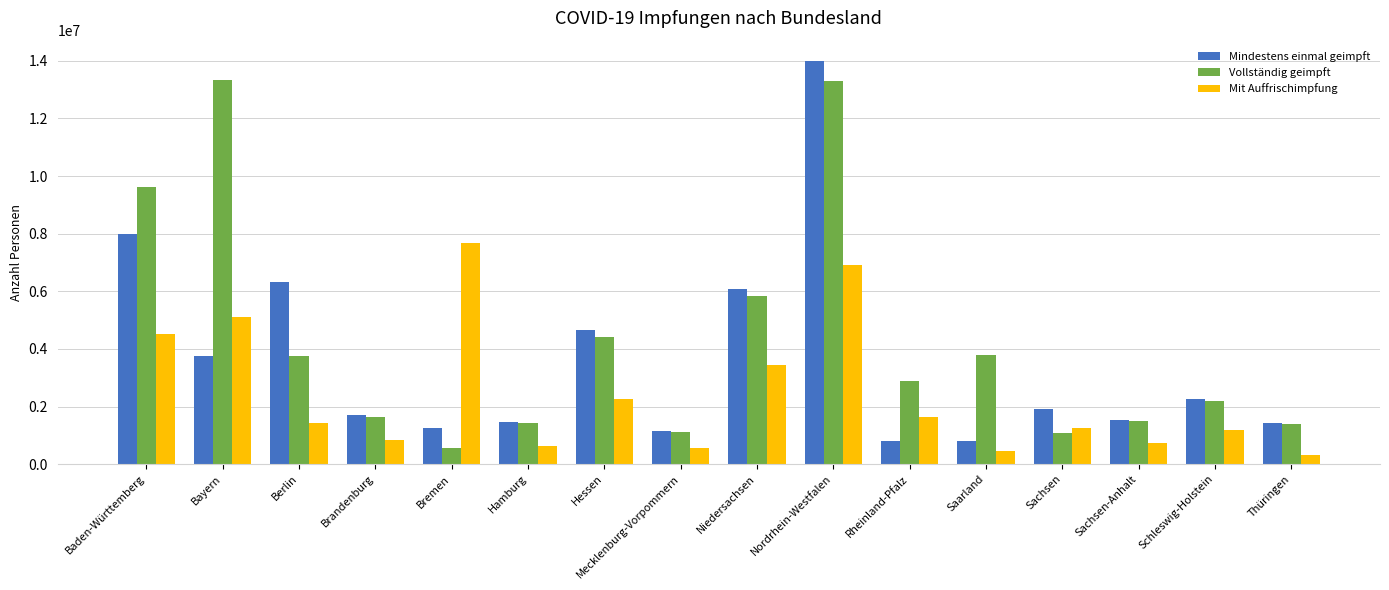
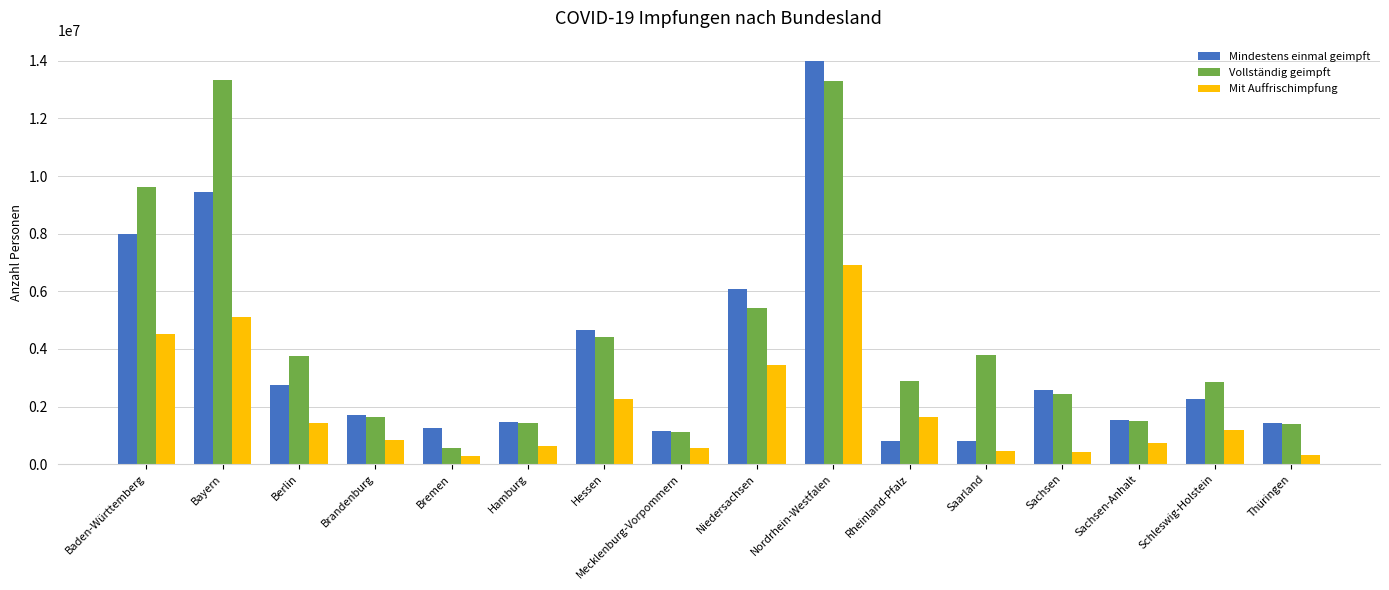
Mindestens einmal geimpft, Bayern: 3700000 -> 9500000
Mindestens einmal geimpft, Berlin: 6300000 -> 2800000
Mit Auffrischimpfung, Bremen: 7700000 -> 300000
Vollständig geimpft, Niedersachsen: 5800000 -> 5400000
Mindestens einmal geimpft, Sachsen: 1900000 -> 2600000
Vollständig geimpft, Sachsen: 1100000 -> 2500000
Mit Auffrischimpfung, Sachsen: 1200000 -> 400000
Vollständig geimpft, Schleswig-Holstein: 2200000 -> 2800000
